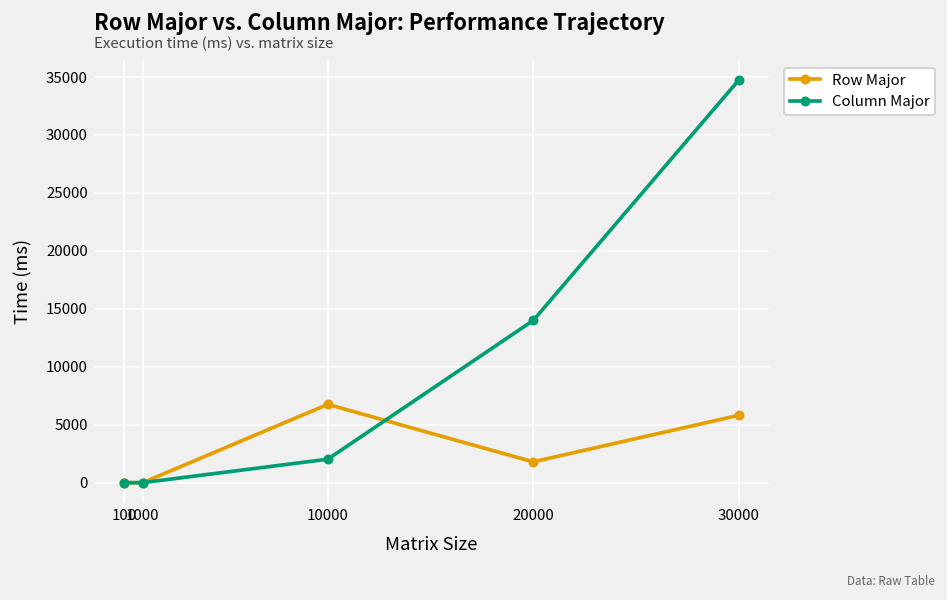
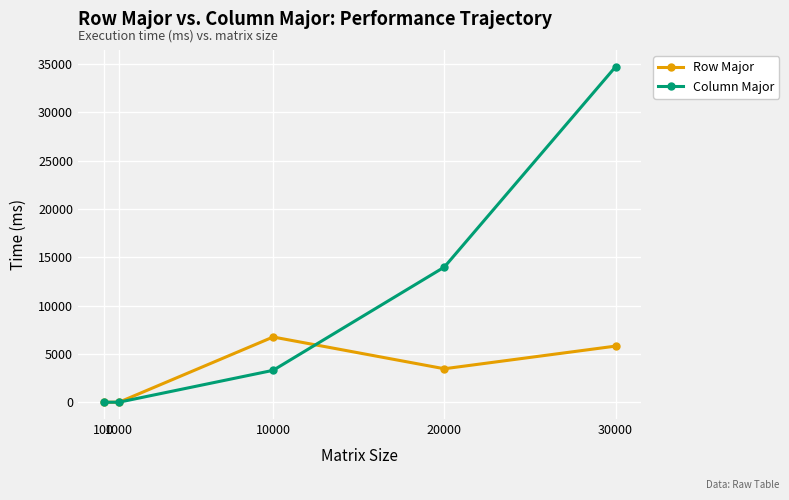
Column Major, 10000: 2000 -> 3000
Row Major, 20000: 2000 -> 3000
